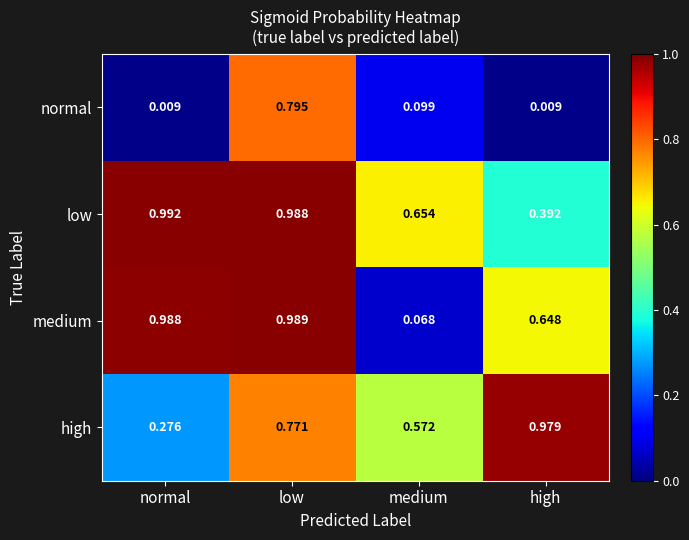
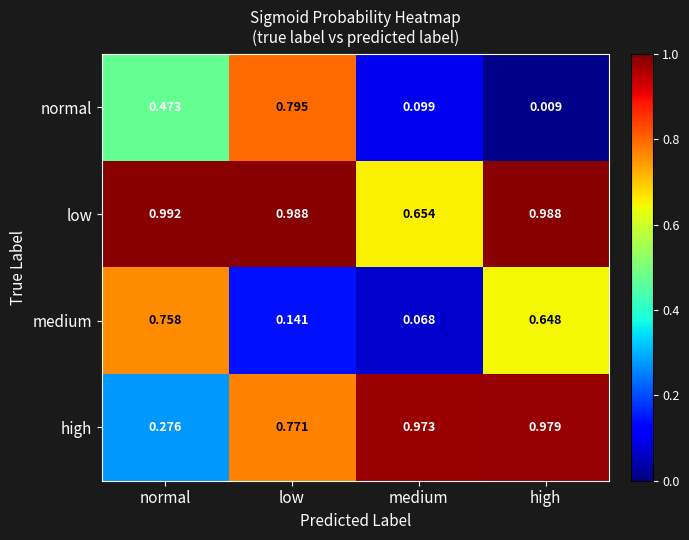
normal, normal: 0.009 -> 0.473
low, high: 0.392 -> 0.988
medium, normal: 0.988 -> 0.758
medium, low: 0.989 -> 0.141
high, medium: 0.572 -> 0.973
